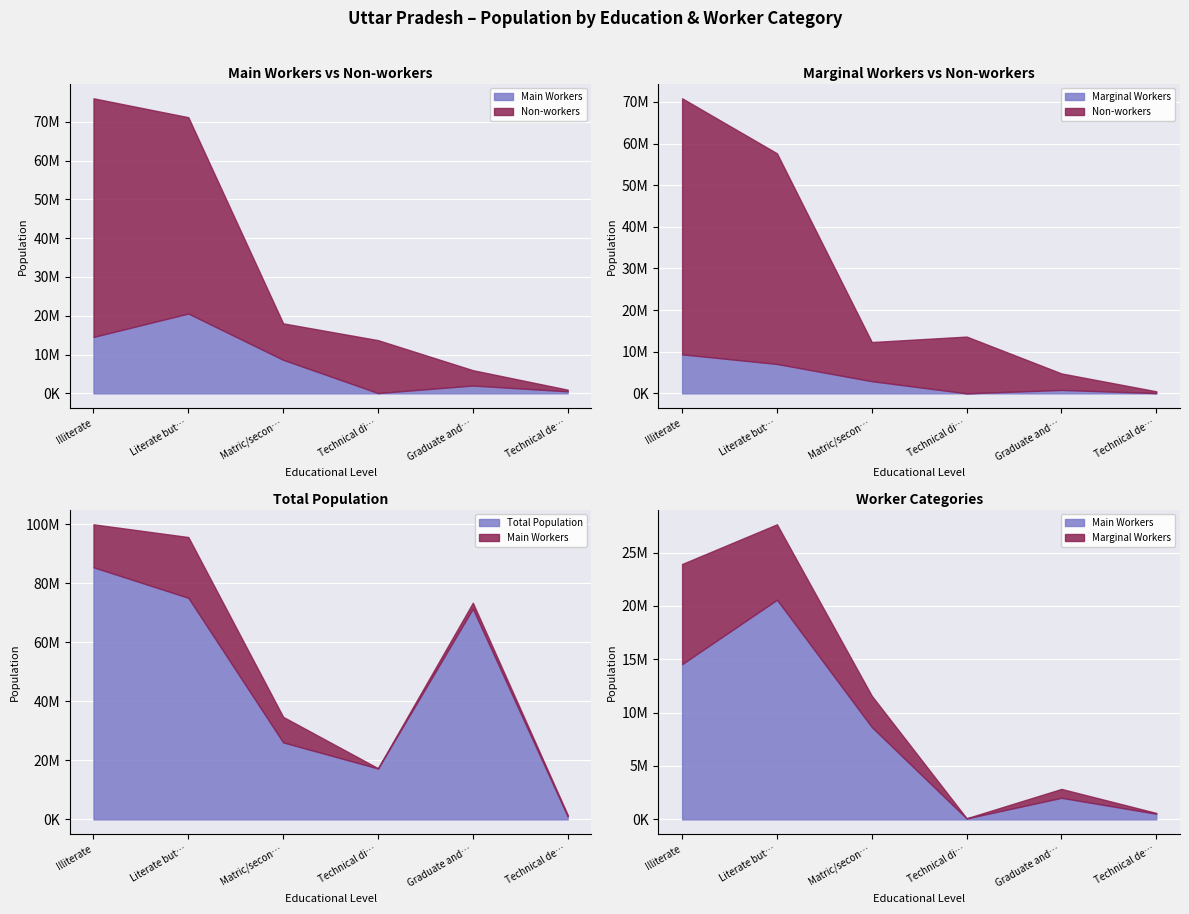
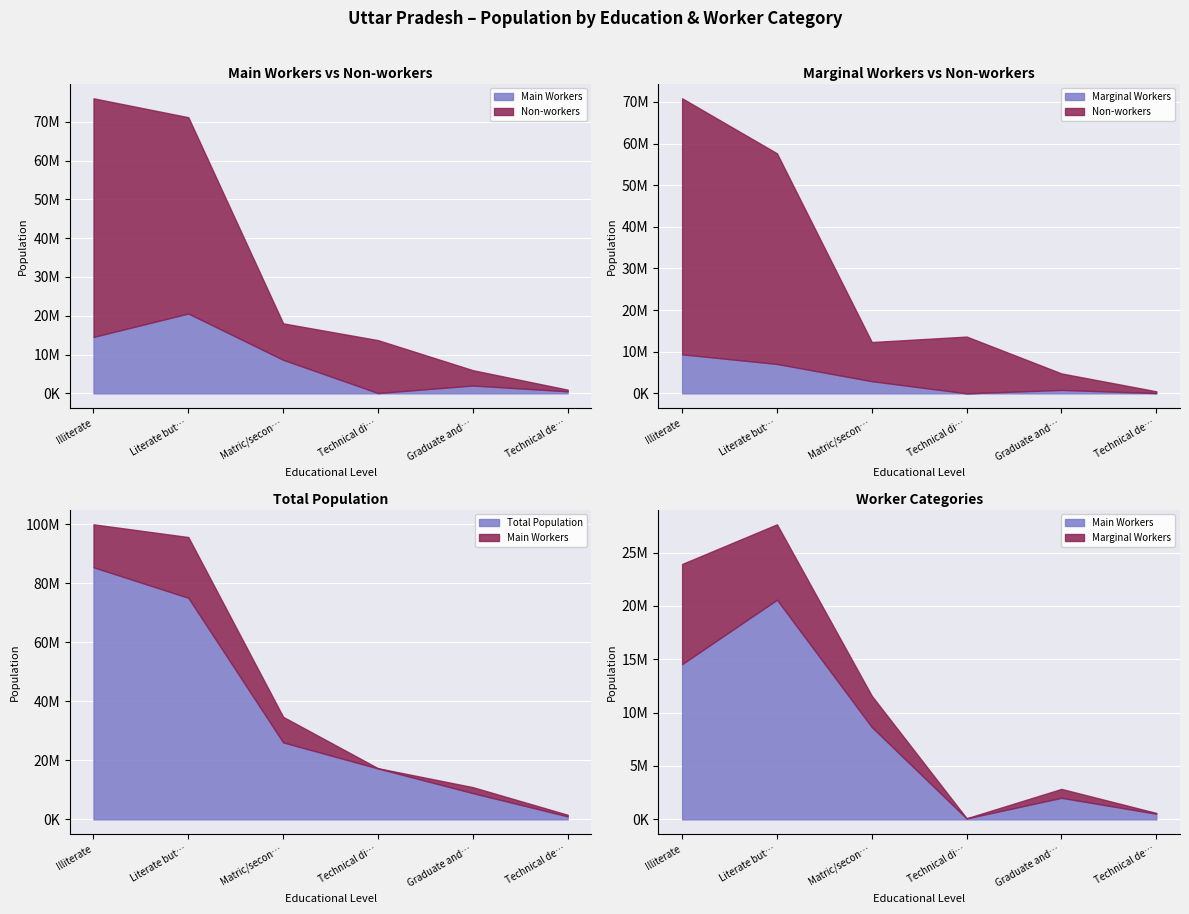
Total Population, Total Population, Graduate and…: 71000000 -> 9000000
